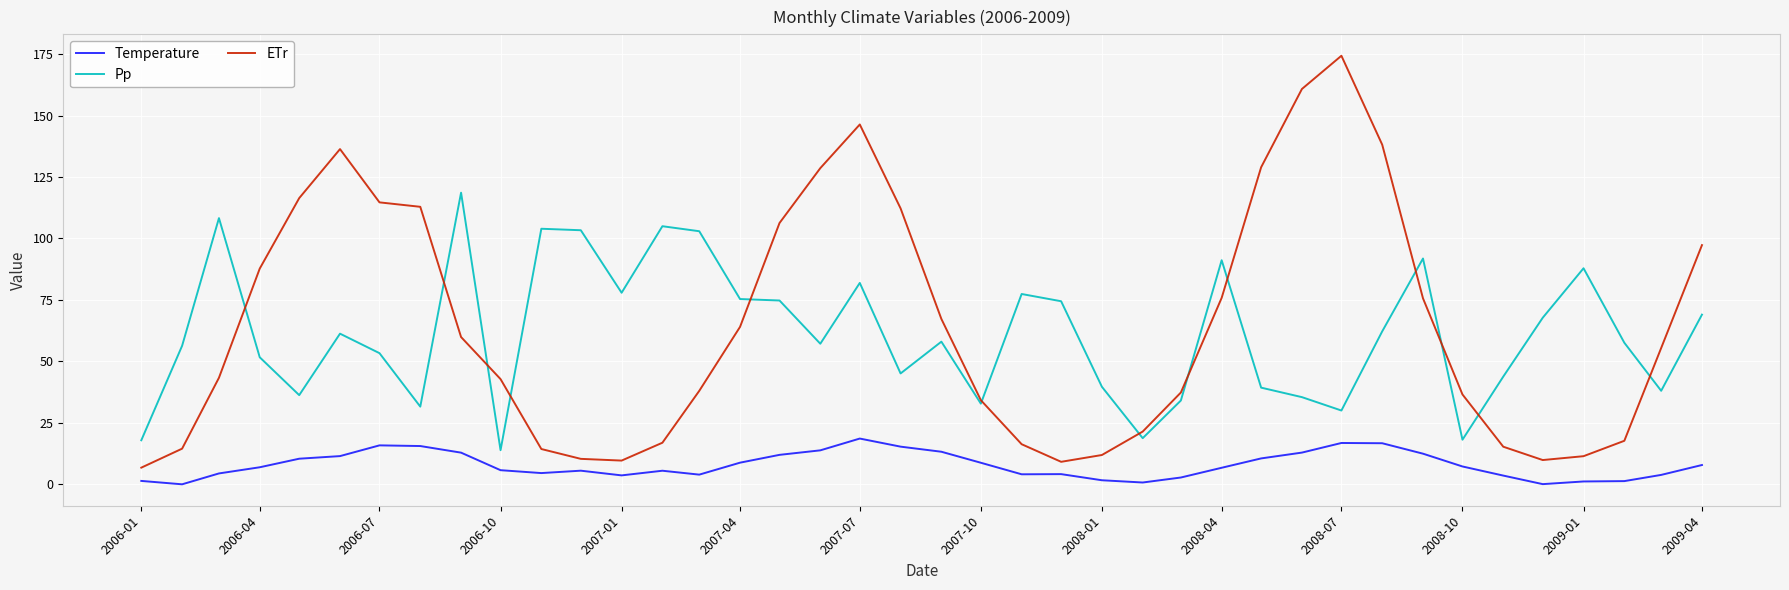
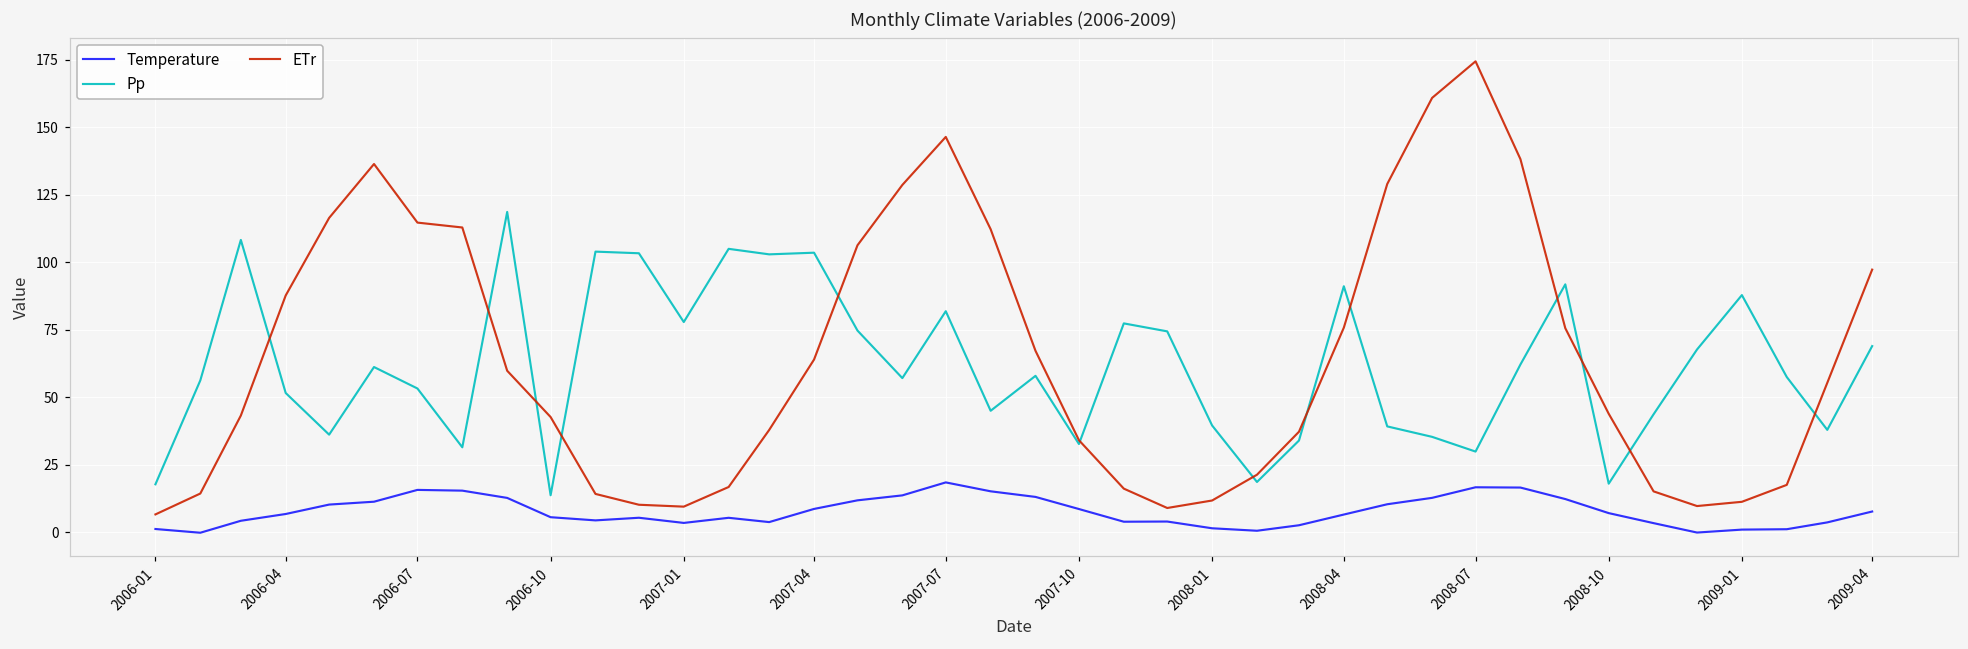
Pp, 2007-04: 75 -> 104
ETr, 2008-10: 36 -> 44
